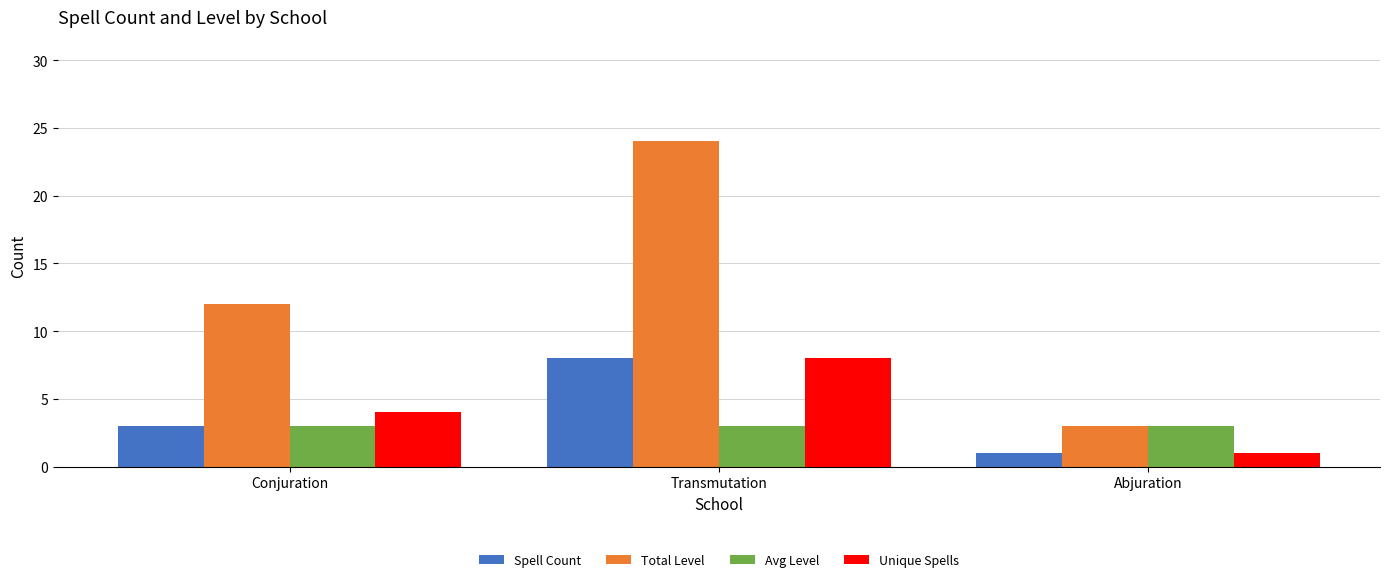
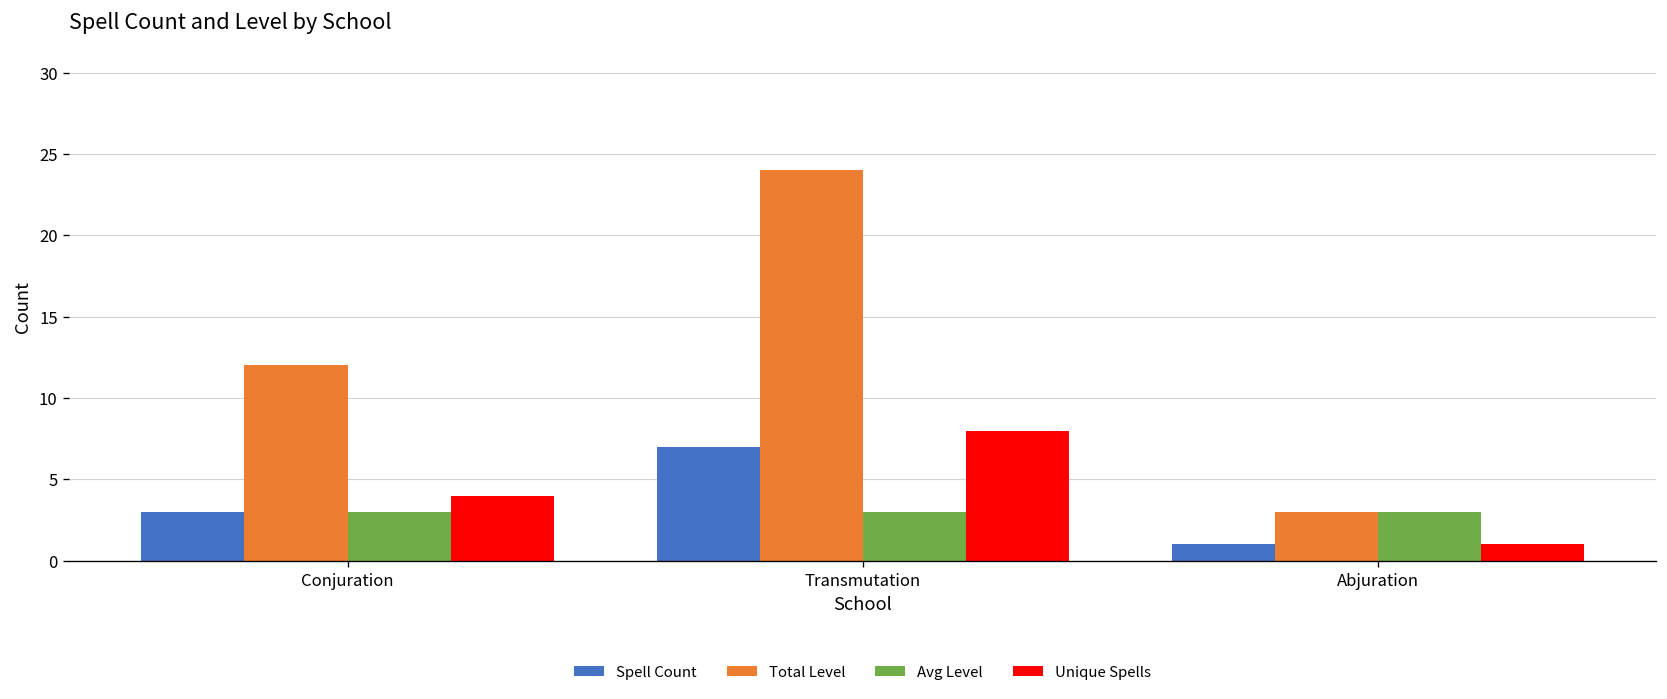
Spell Count, Transmutation: 8 -> 7
